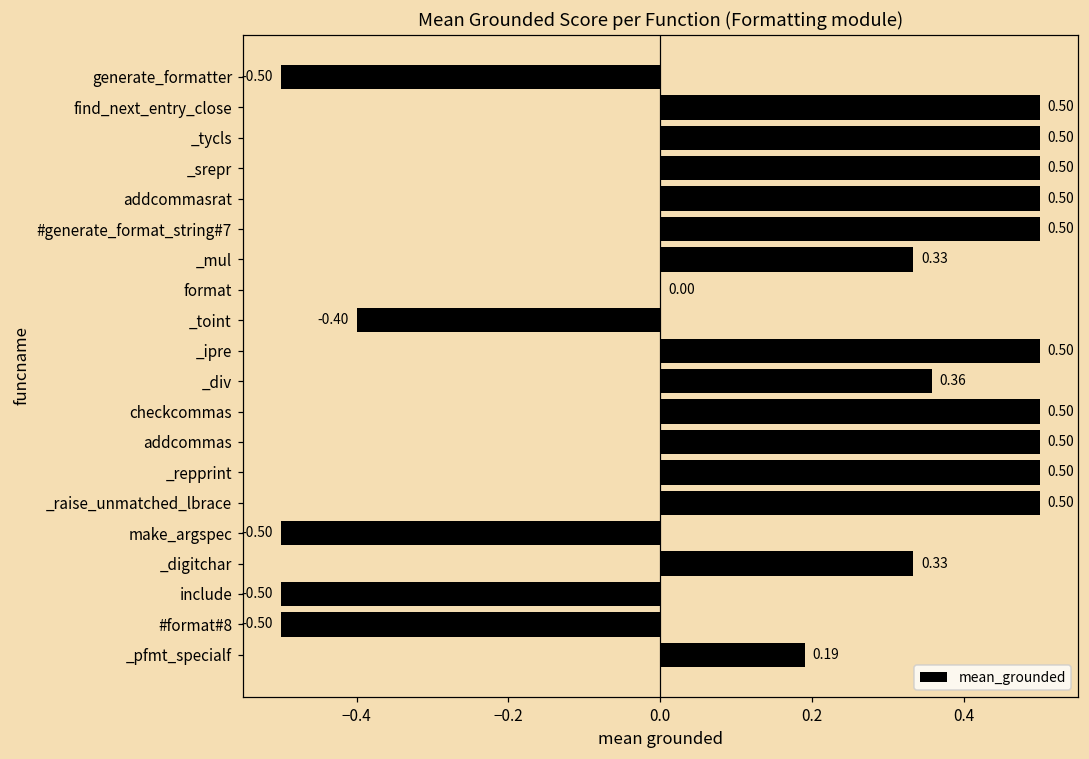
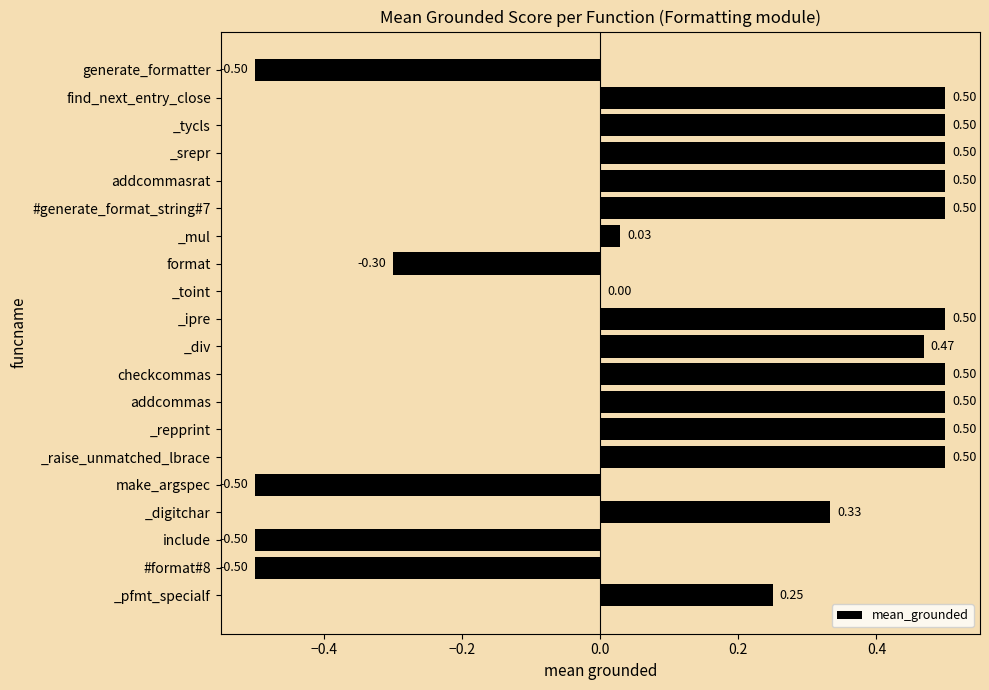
_mul: 0.33 -> 0.03
format: 0.00 -> -0.30
_toint: -0.40 -> 0.00
_div: 0.36 -> 0.47
_pfmt_specialf: 0.19 -> 0.25
